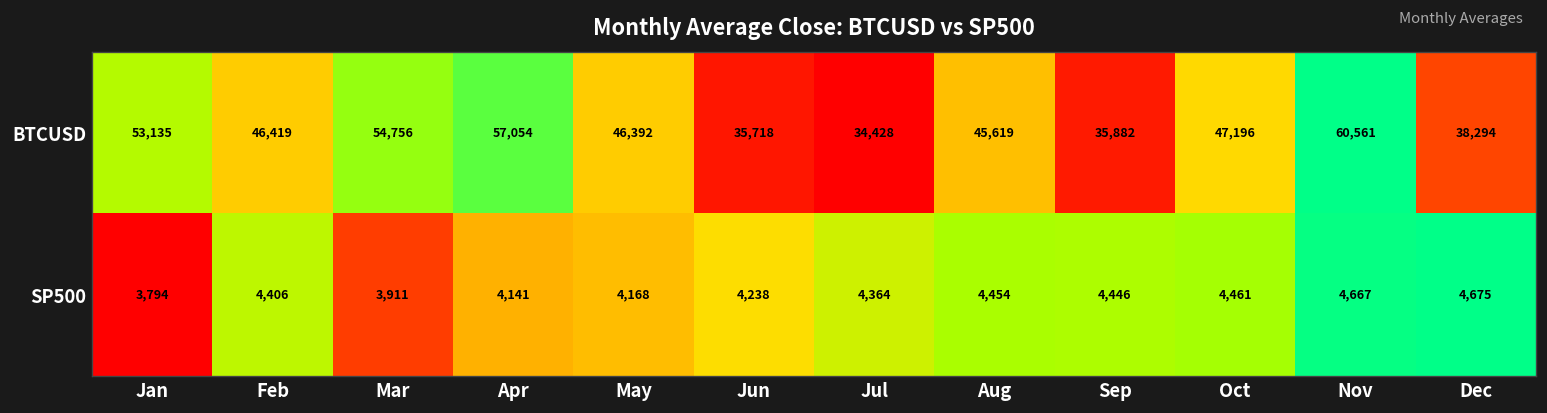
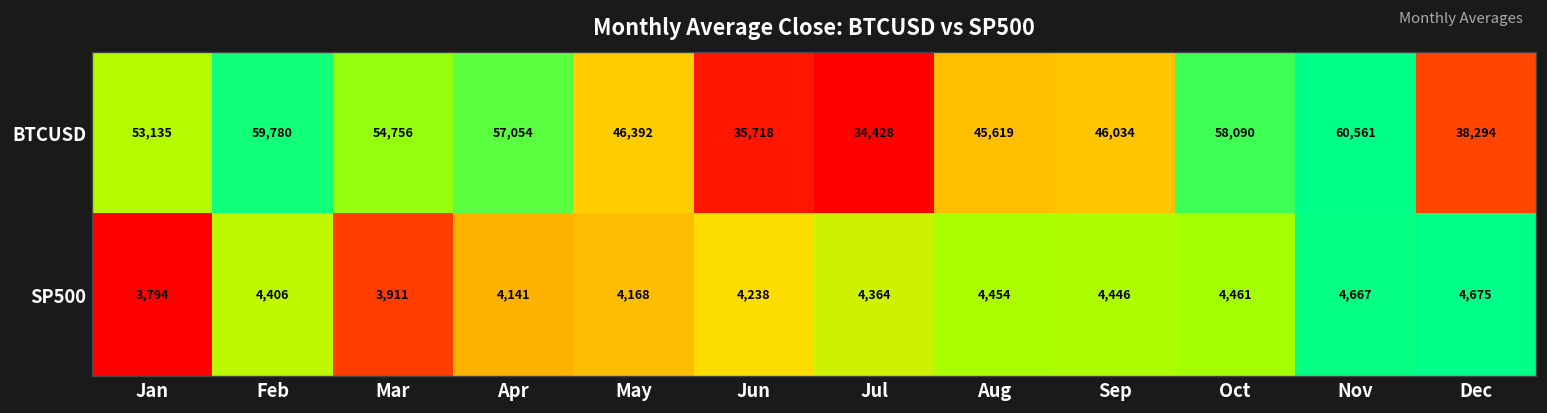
BTCUSD, Feb: 46,419 -> 59,780
BTCUSD, Sep: 35,882 -> 46,034
BTCUSD, Oct: 47,196 -> 58,090
